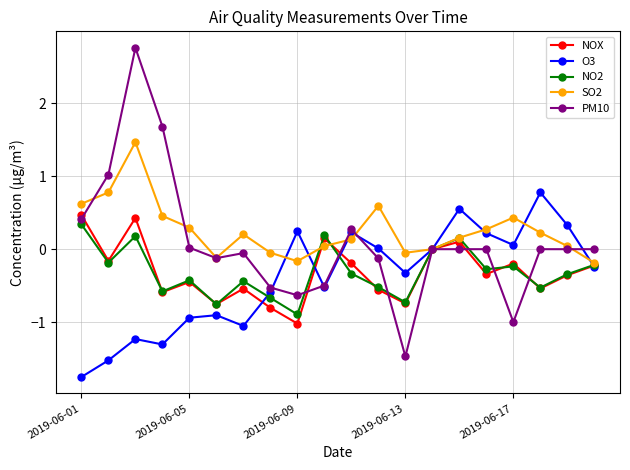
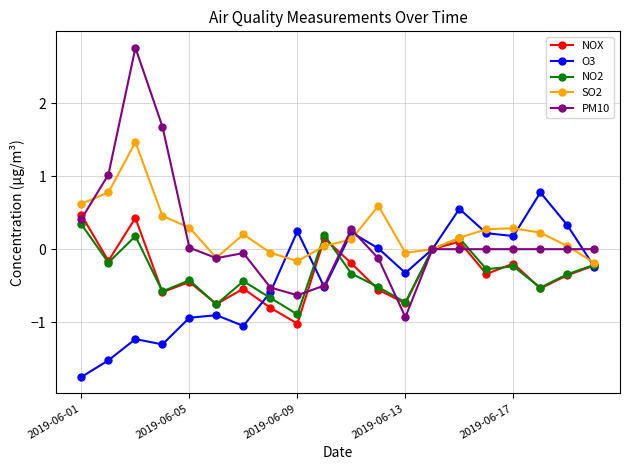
PM10, 2019-06-13: -1.5 -> -0.9
O3, 2019-06-17: 0.1 -> 0.2
SO2, 2019-06-17: 0.4 -> 0.3
PM10, 2019-06-17: -1 -> 0
